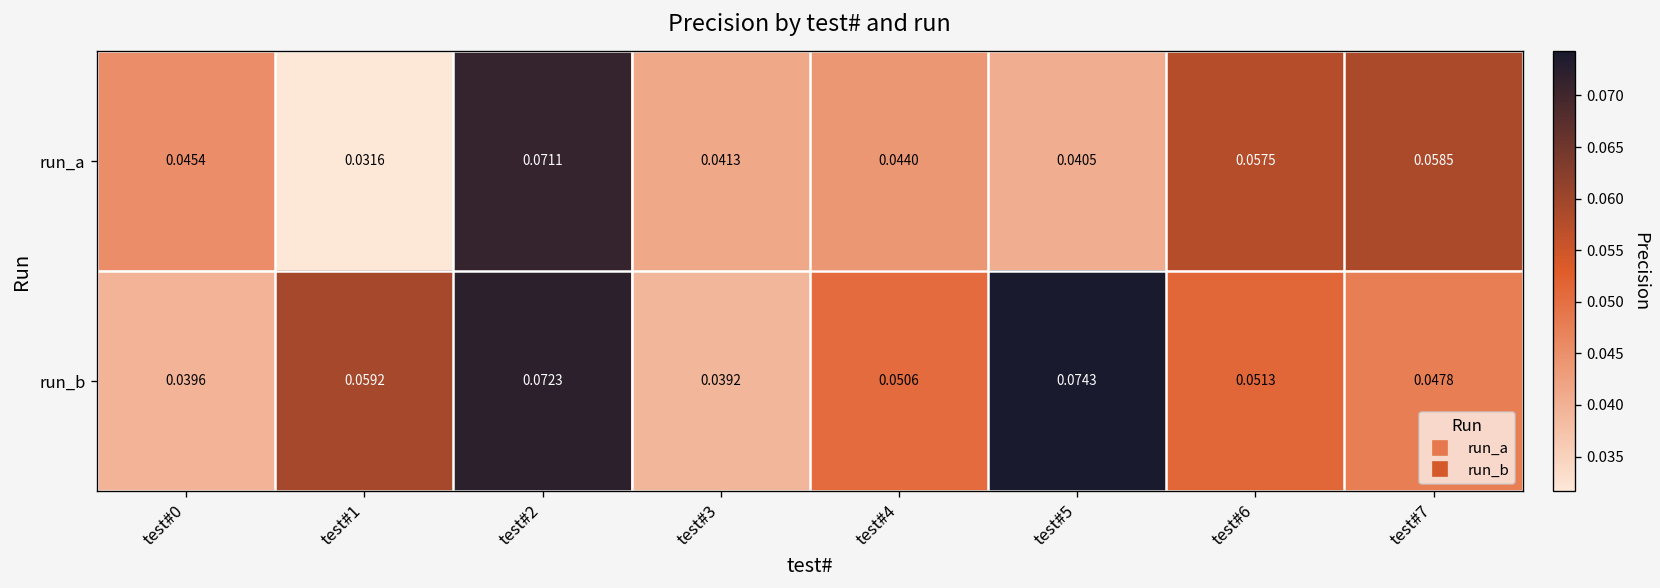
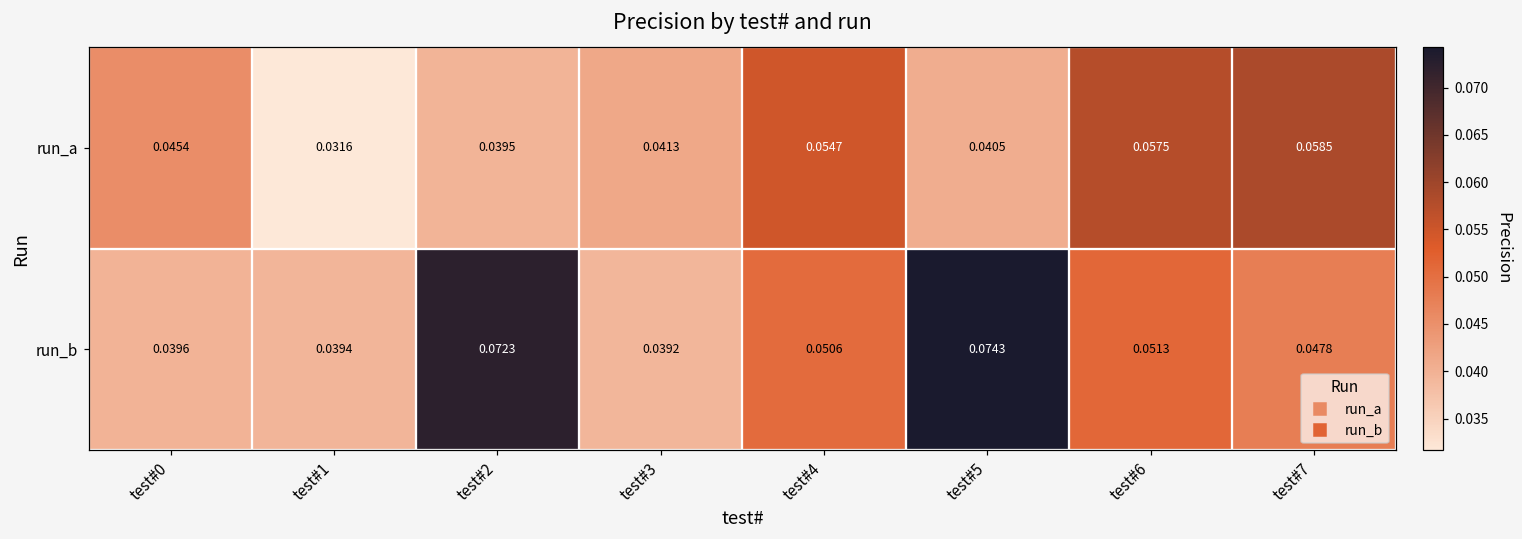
run_a, test#2: 0.0711 -> 0.0395
run_a, test#4: 0.0440 -> 0.0547
run_b, test#1: 0.0592 -> 0.0394
